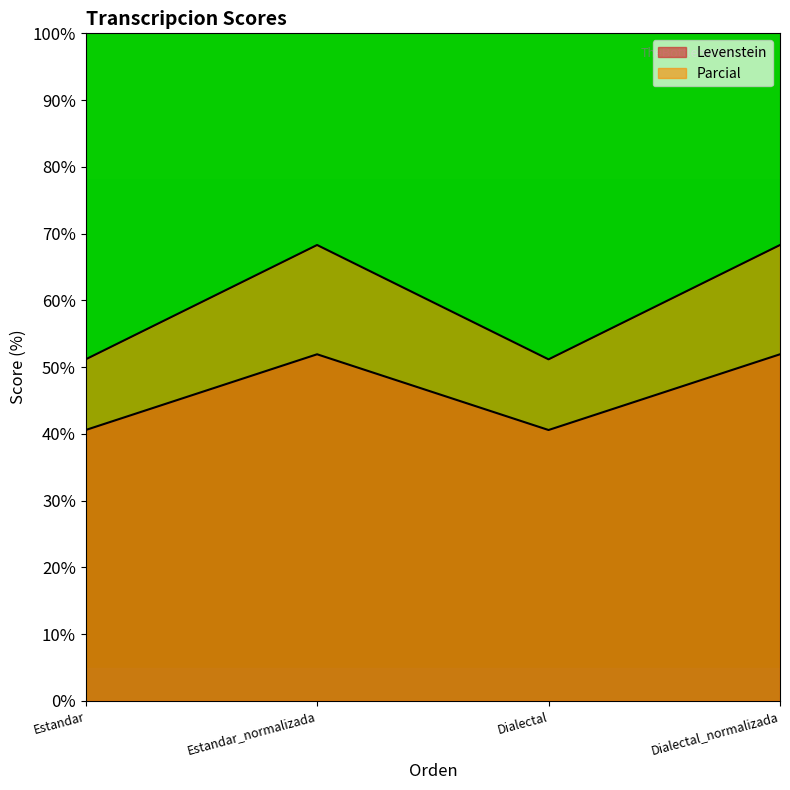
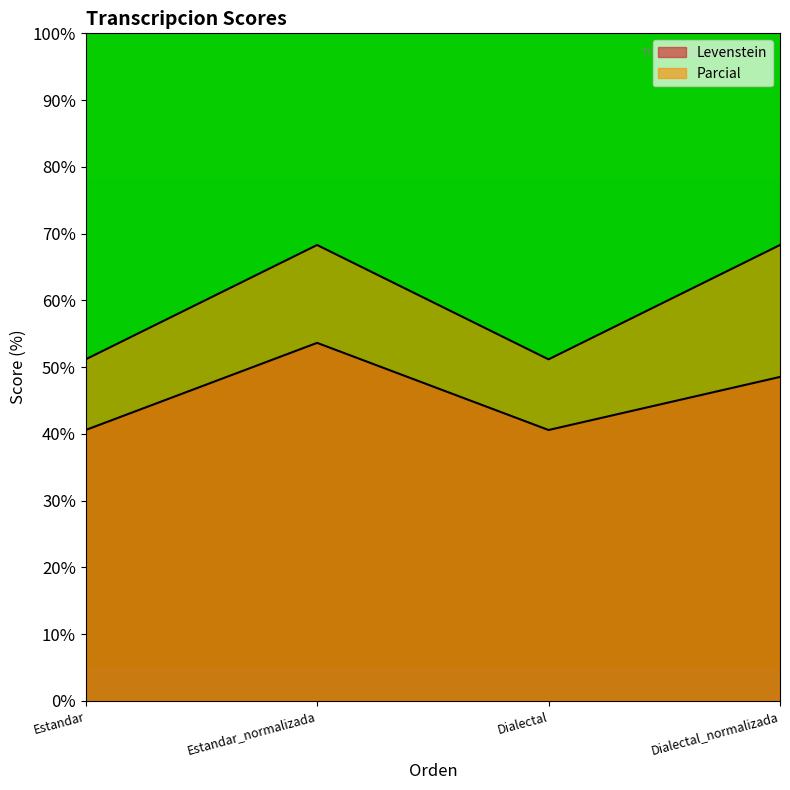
Levenstein, Estandar_normalizada: 52% -> 54%
Levenstein, Dialectal_normalizada: 52% -> 49%
